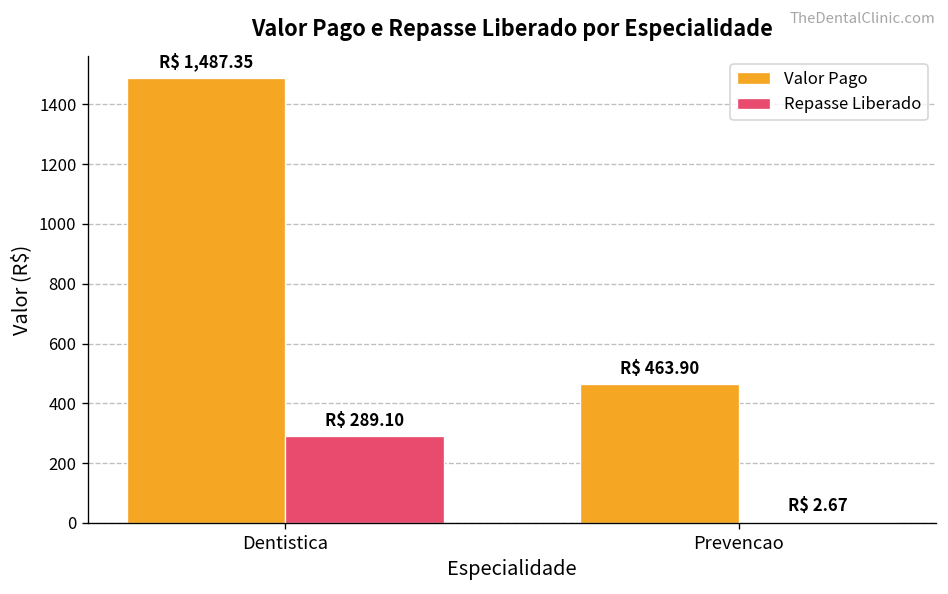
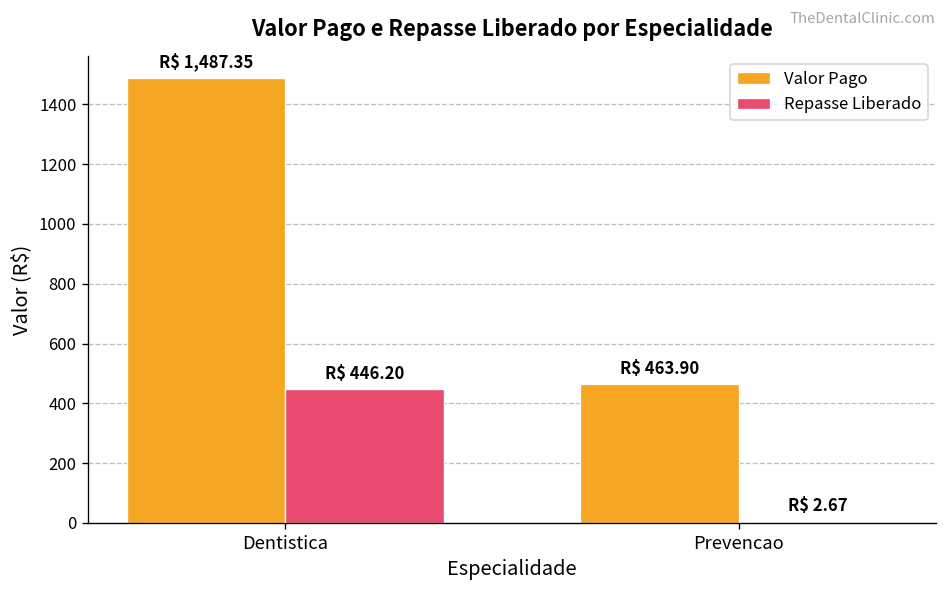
Repasse Liberado, Dentistica: 289.10 -> 446.20
